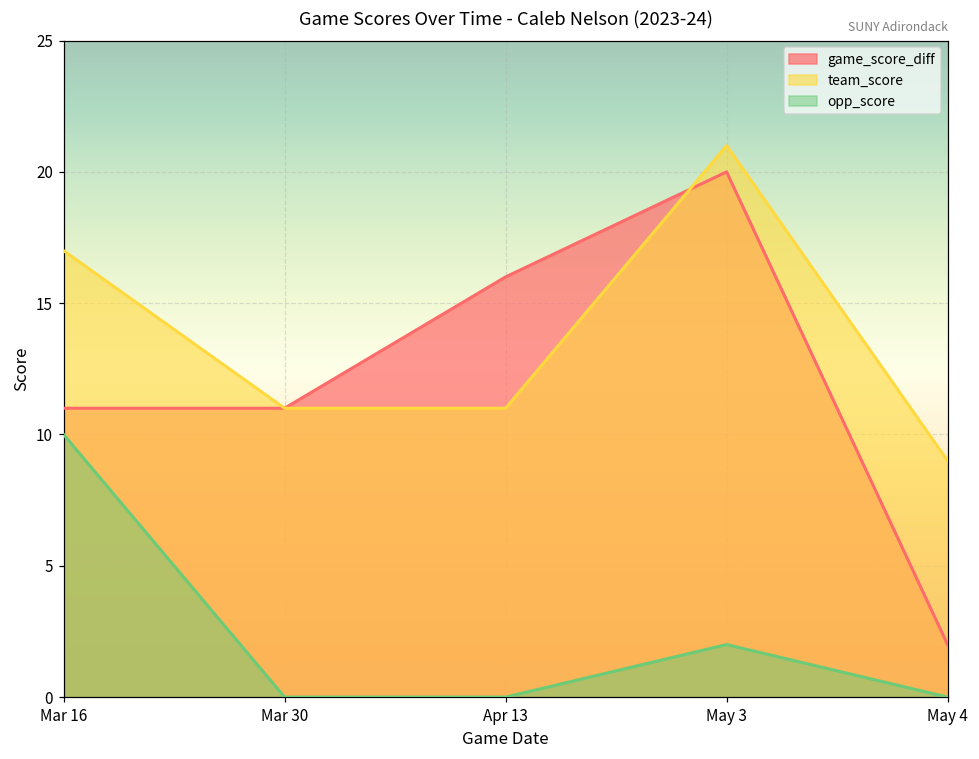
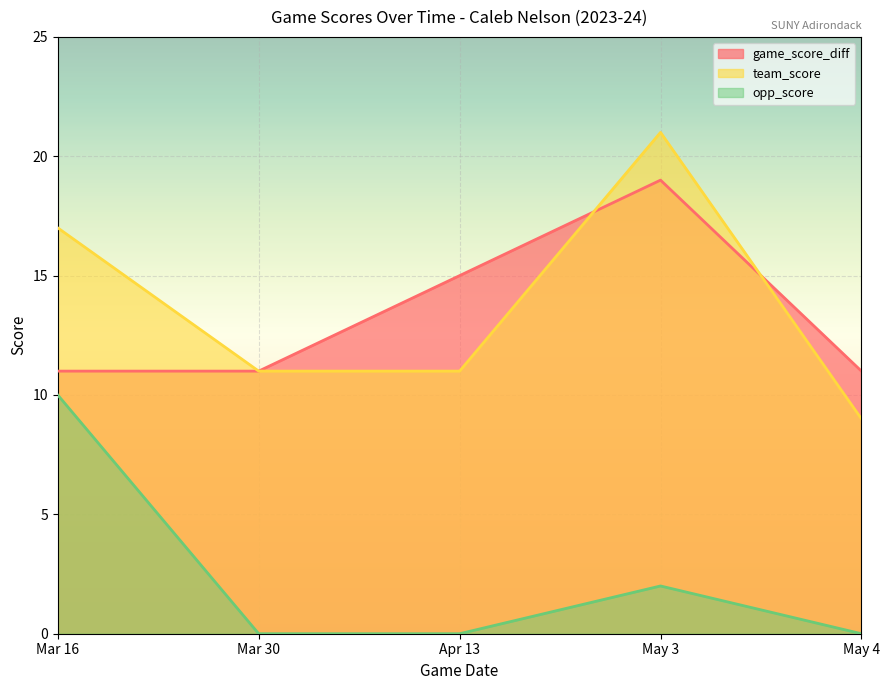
game_score_diff, Apr 13: 16 -> 15
game_score_diff, May 3: 20 -> 19
game_score_diff, May 4: 2 -> 11
